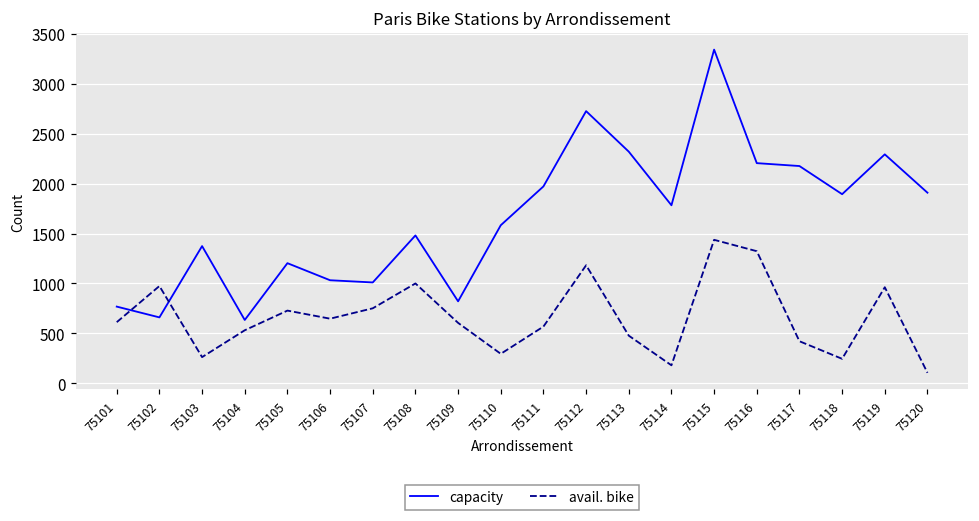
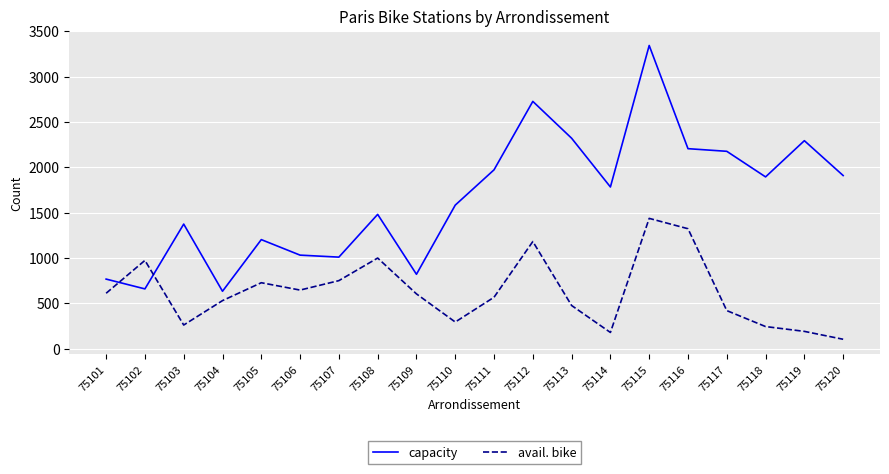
avail. bike, 75119: 1000 -> 200
